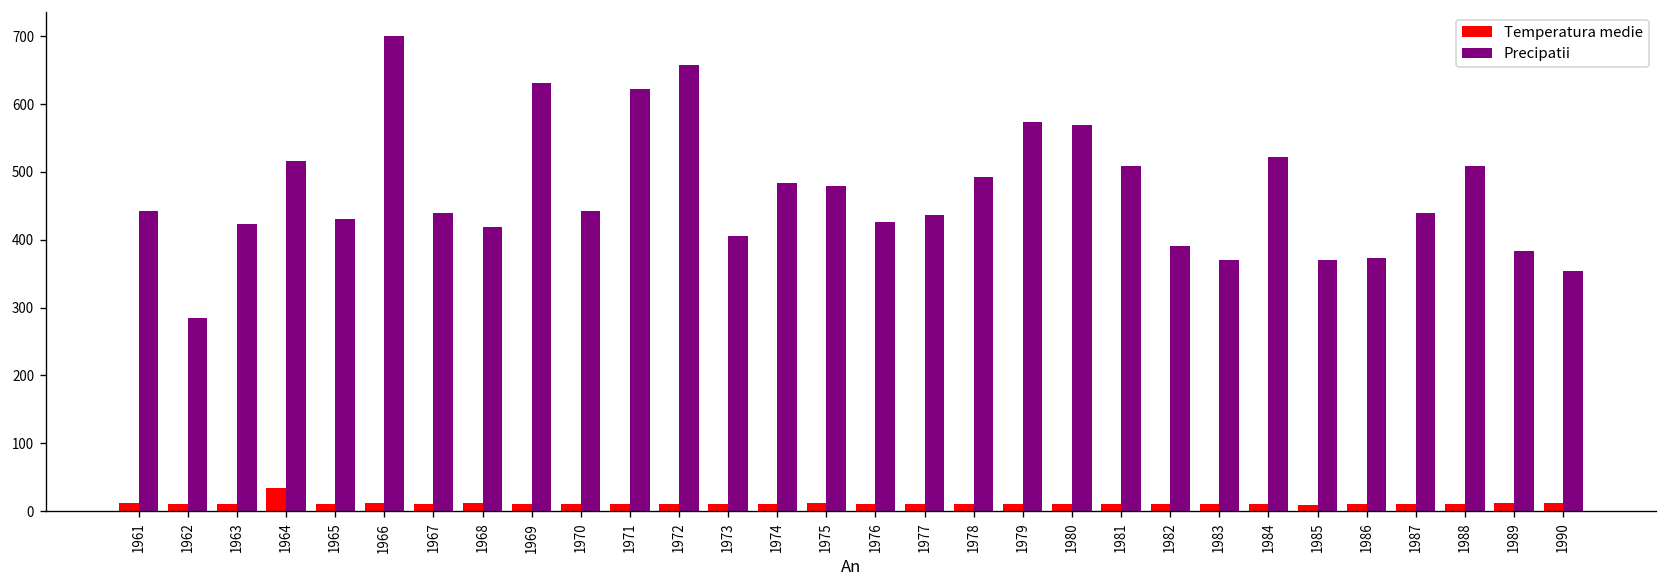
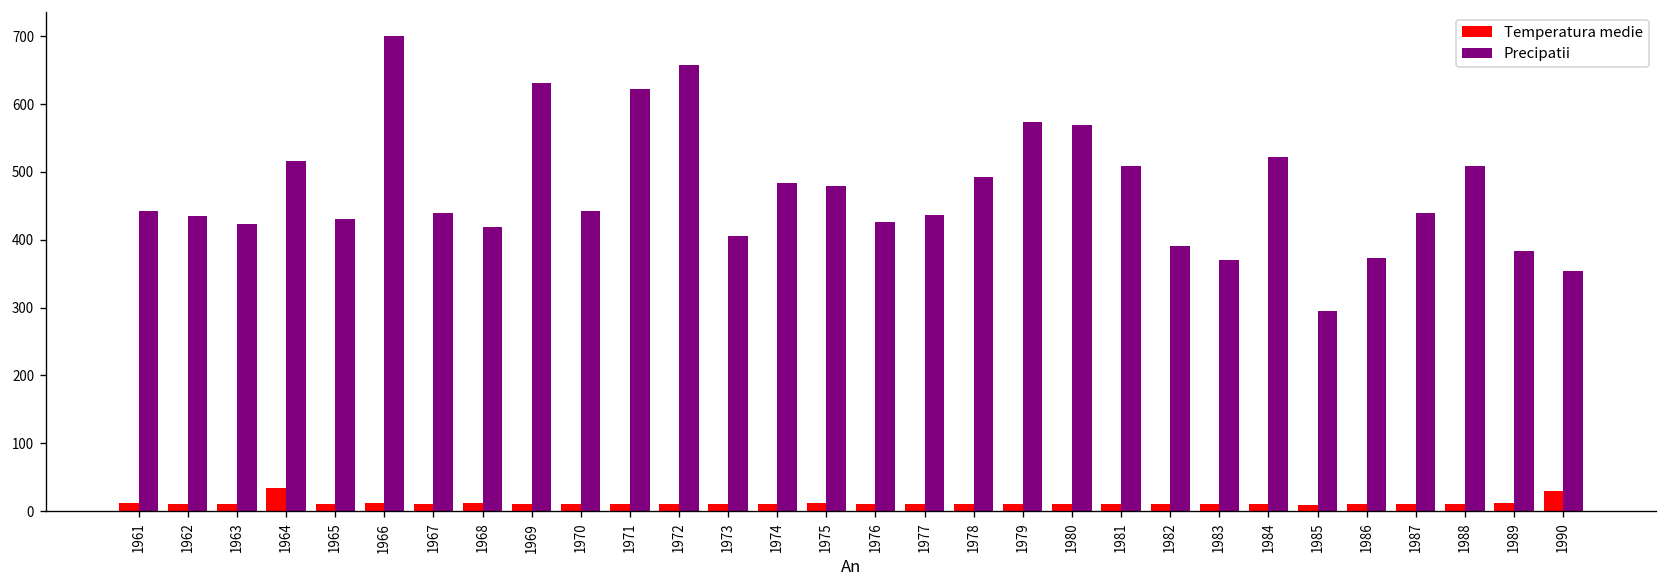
Precipatii, 1962: 290 -> 430
Precipatii, 1985: 370 -> 300
Temperatura medie, 1990: 10 -> 30
